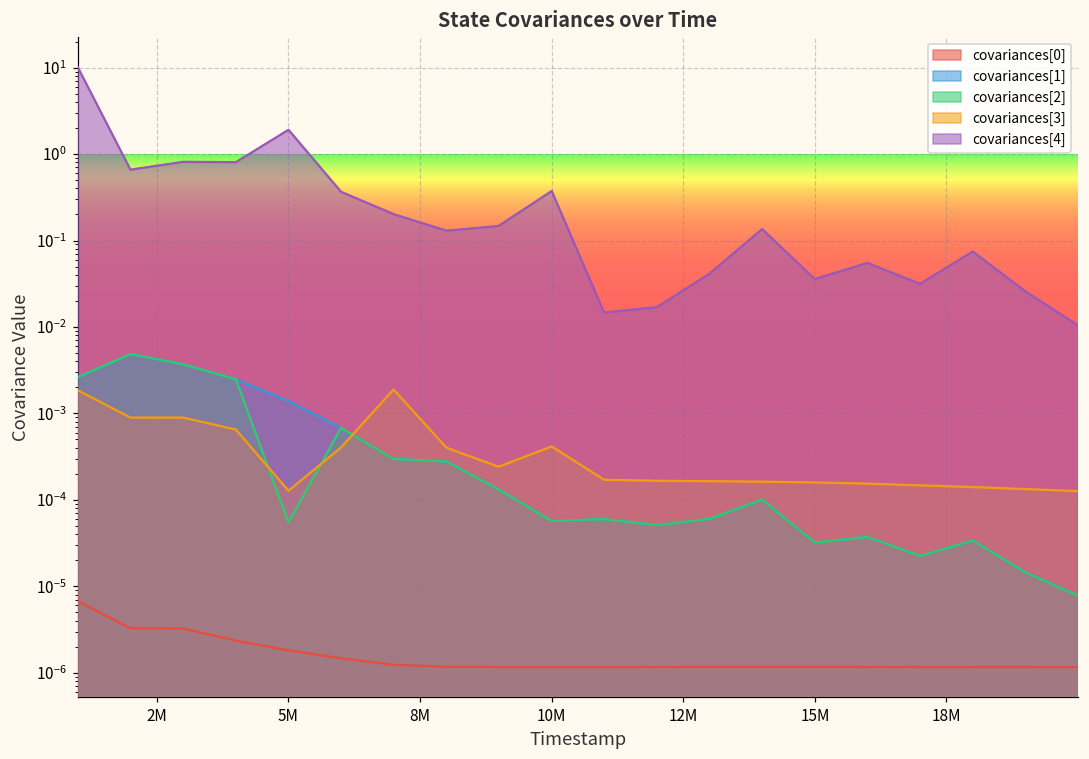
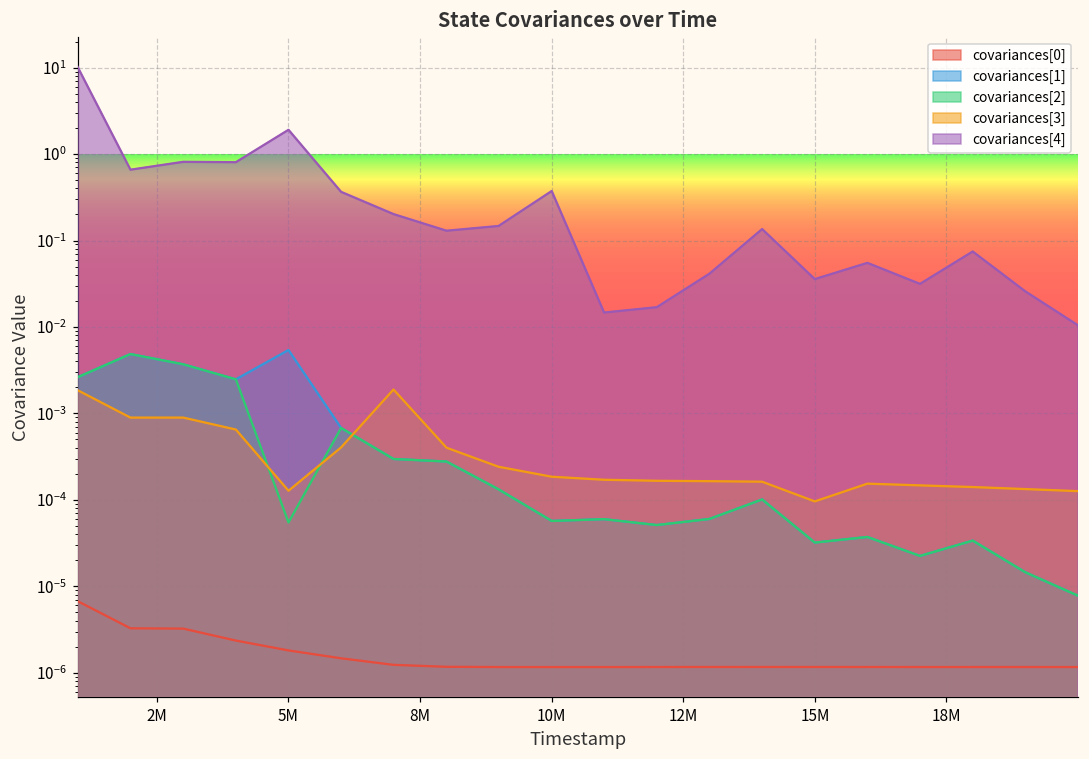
covariances[1], 5M: 0.0014 -> 0.005
covariances[3], 10M: 0.0004 -> 0.00019
covariances[3], 15M: 0.00016 -> 0.00010
